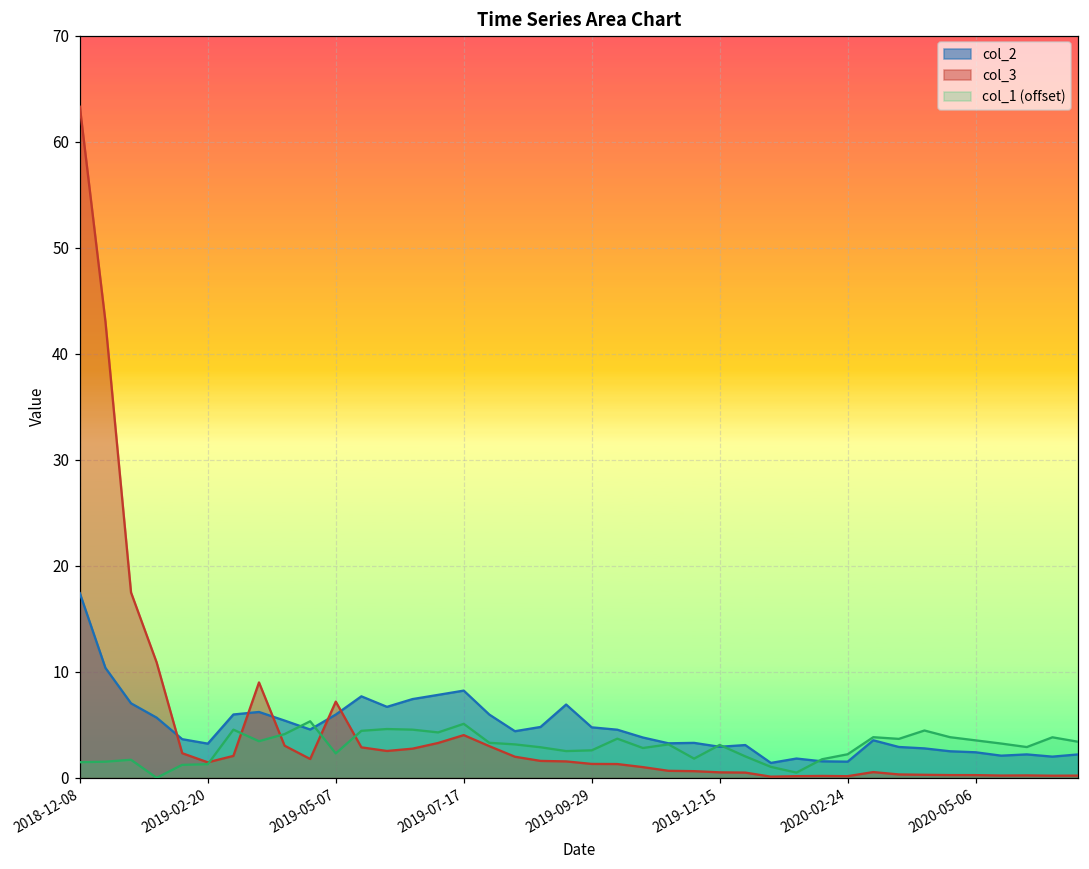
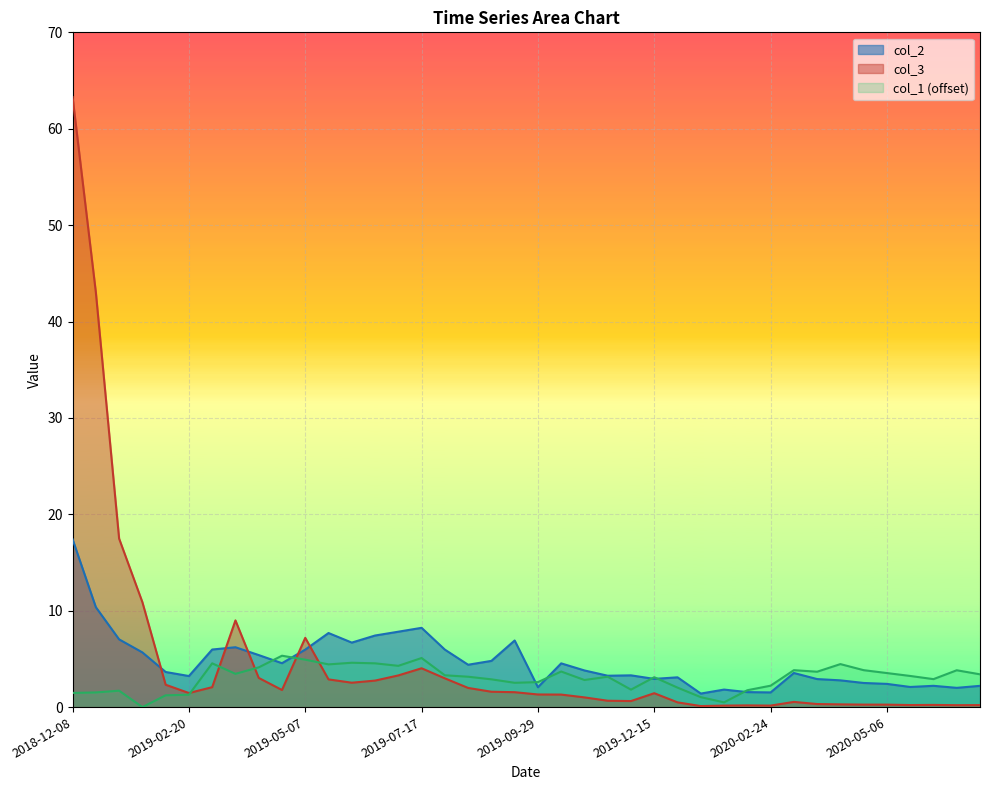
col_1 (offset), 2019-05-07: 2 -> 5
col_2, 2019-09-29: 5 -> 2
col_3, 2019-12-15: 0.5 -> 1.4
